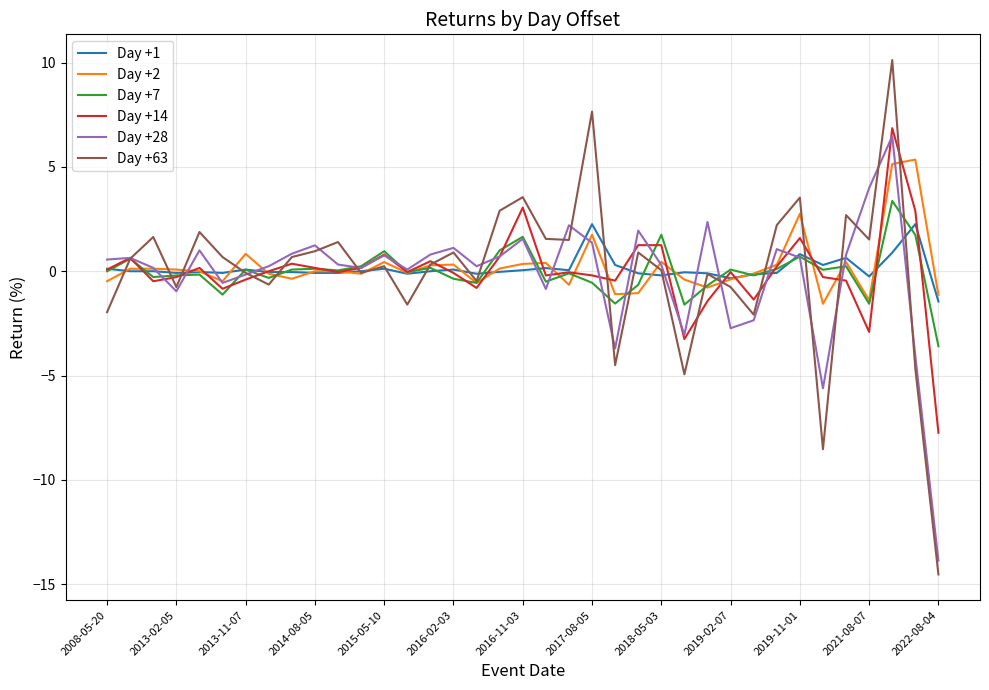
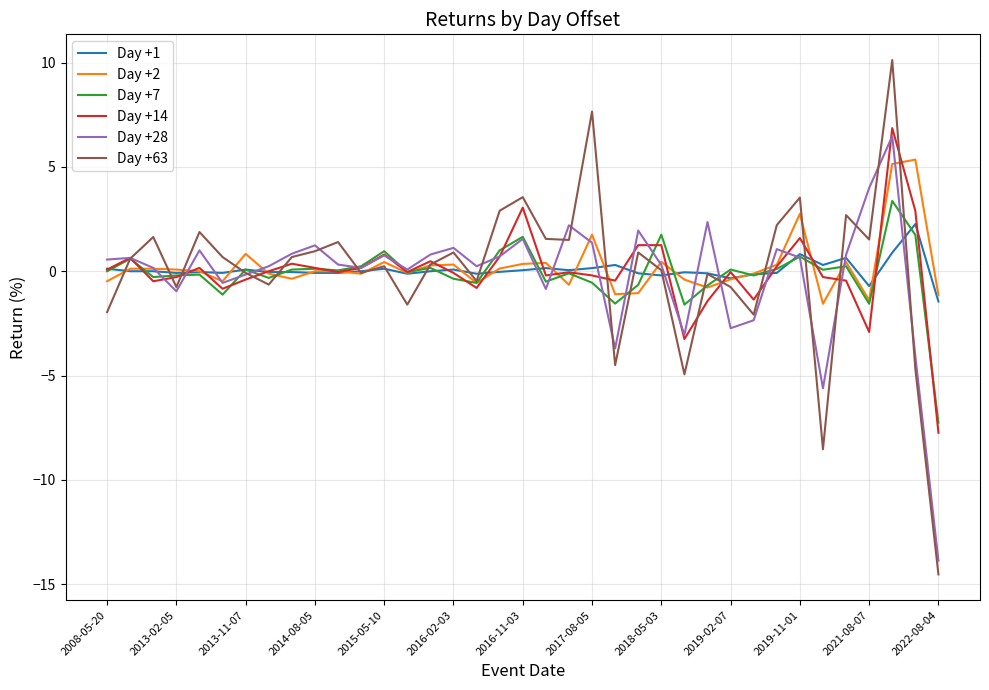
Day +1, 2017-08-05: 2.3 -> 0.1
Day +1, 2021-08-07: -0.3 -> -0.7
Day +7, 2022-08-04: -3.6 -> -7.3
